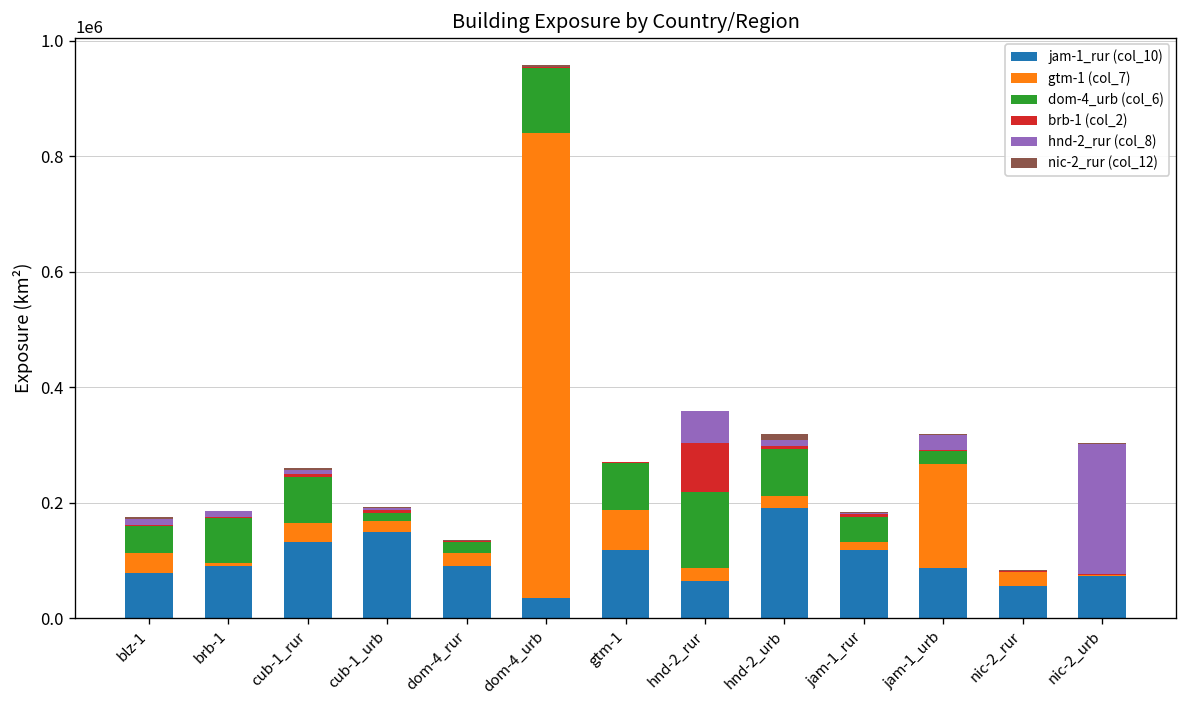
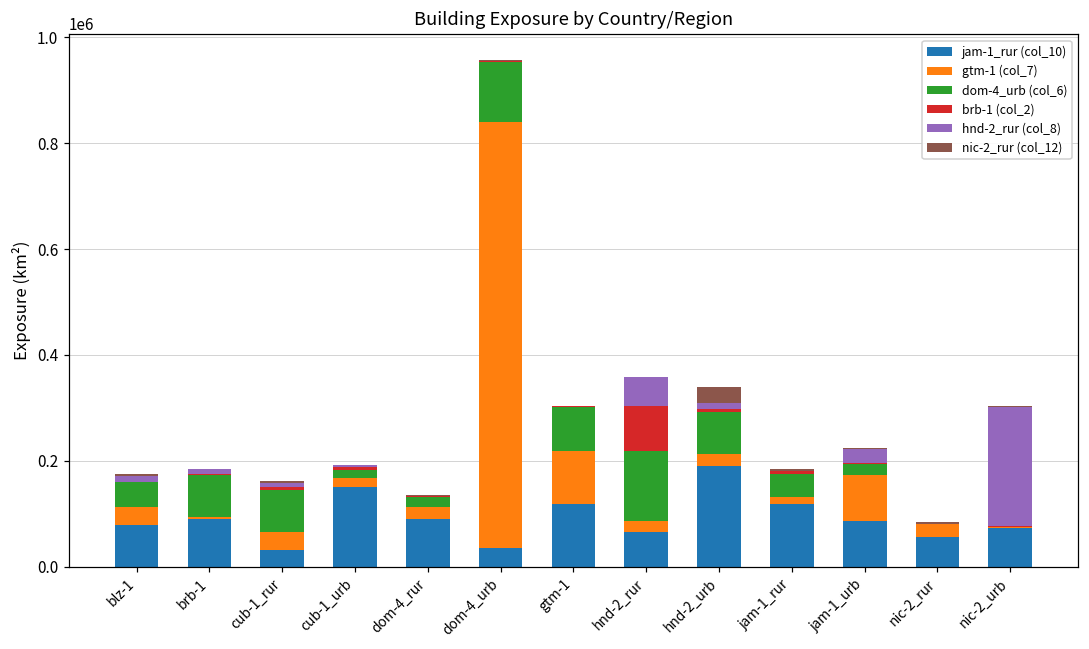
jam-1_rur (col_10), cub-1_rur: 130000 -> 30000
gtm-1 (col_7), gtm-1: 70000 -> 100000
nic-2_rur (col_12), hnd-2_urb: 10000 -> 30000
gtm-1 (col_7), jam-1_urb: 180000 -> 90000
